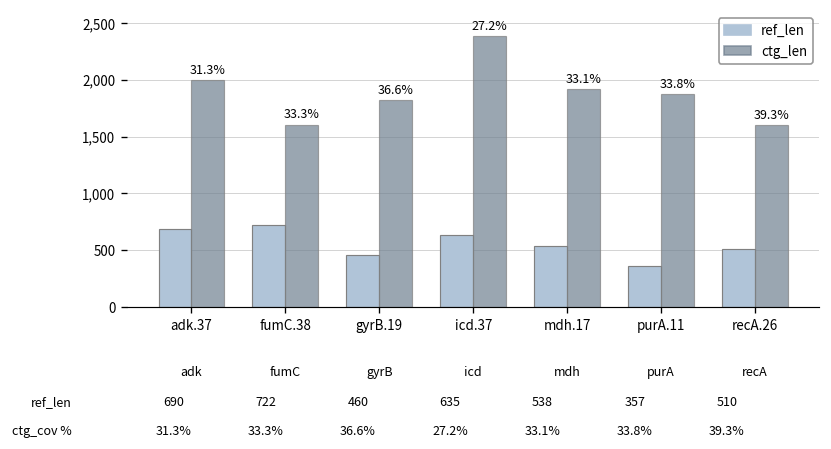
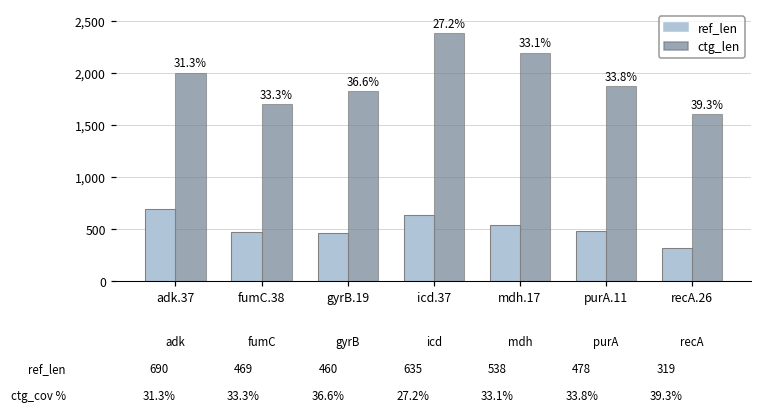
ref_len, fumC.38: 722 -> 469
ctg_len, fumC.38: 1,600 -> 1,700
ctg_len, mdh.17: 1,900 -> 2,200
ref_len, purA.11: 357 -> 478
ref_len, recA.26: 510 -> 319
